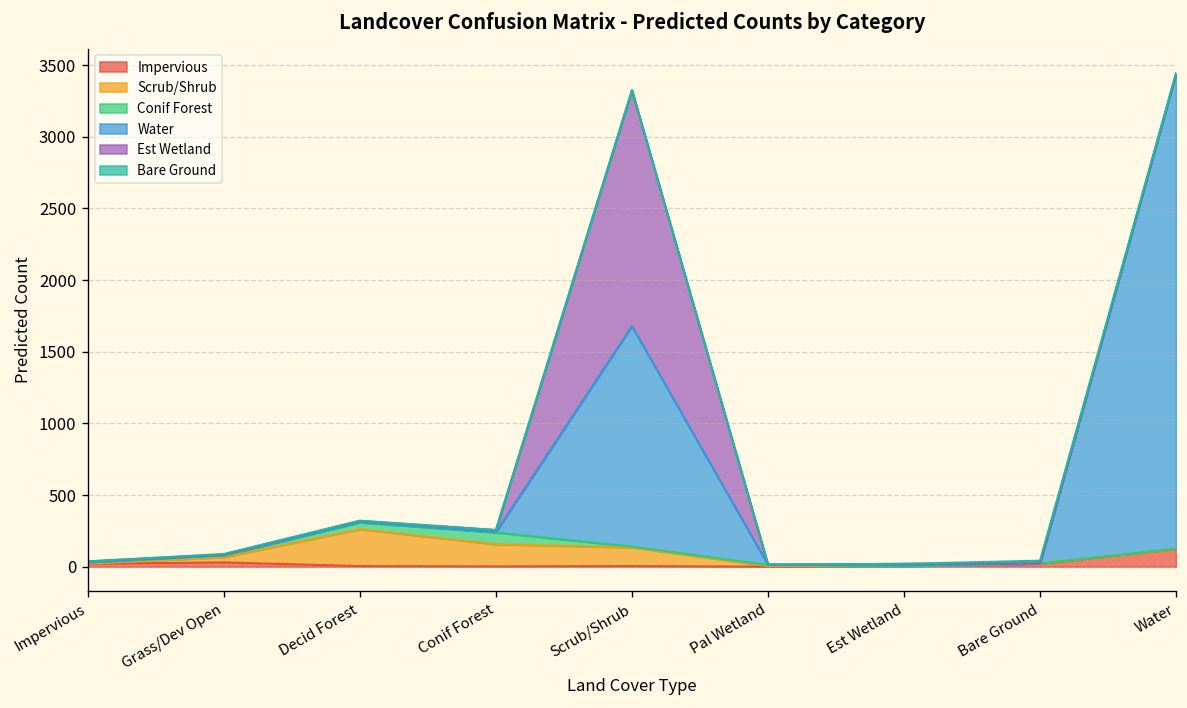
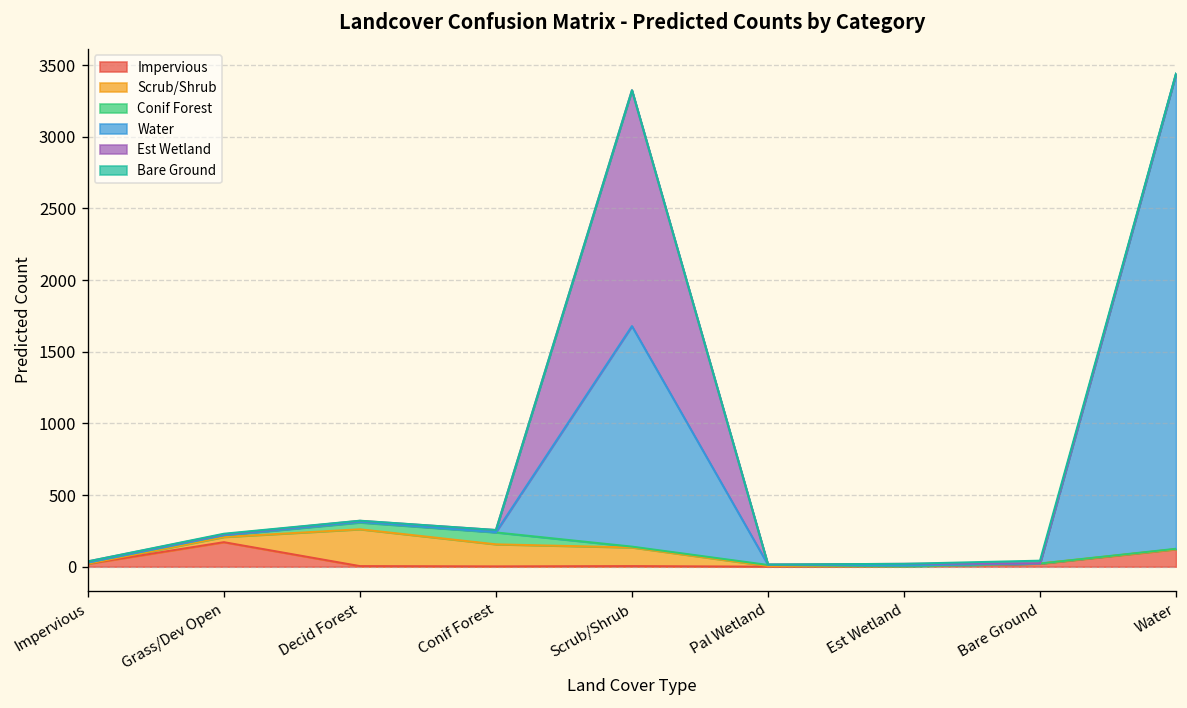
Impervious, Grass/Dev Open: 30 -> 170
